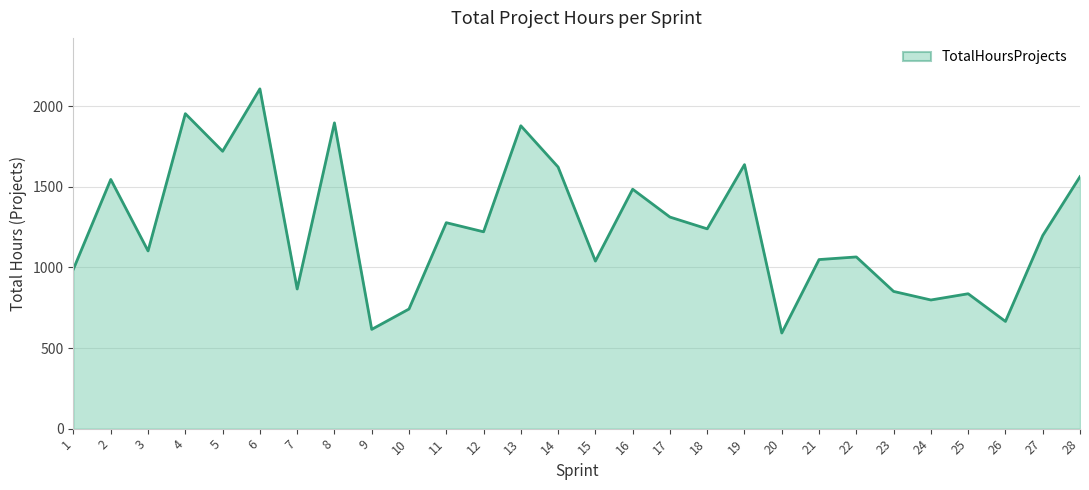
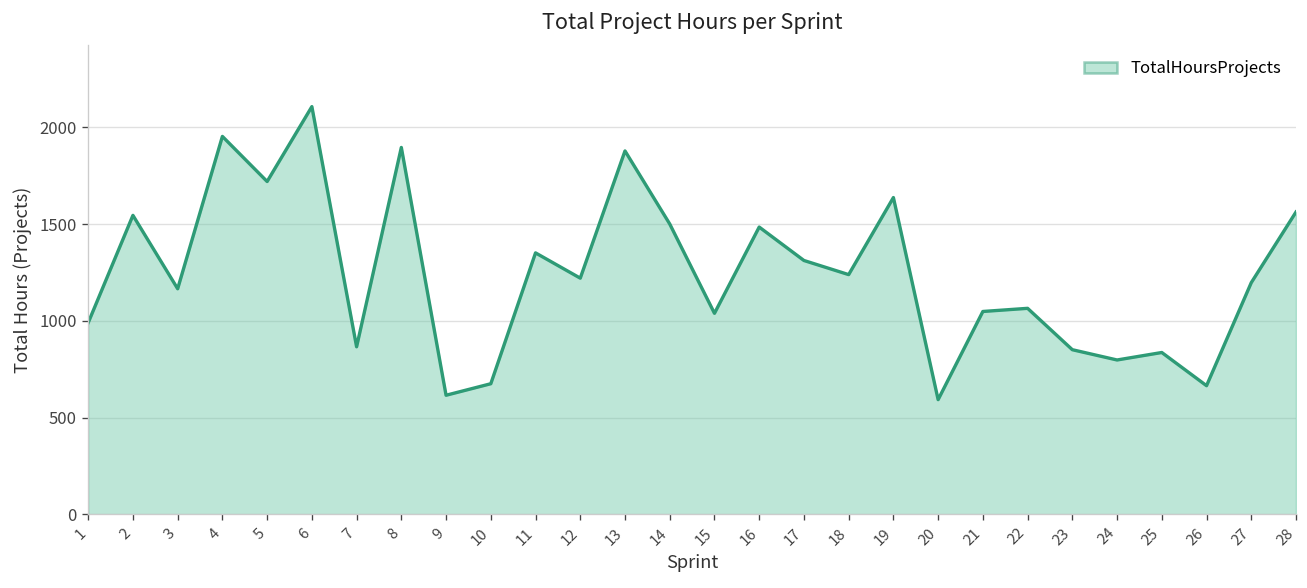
3: 1100 -> 1170
10: 740 -> 680
11: 1280 -> 1350
14: 1620 -> 1500
